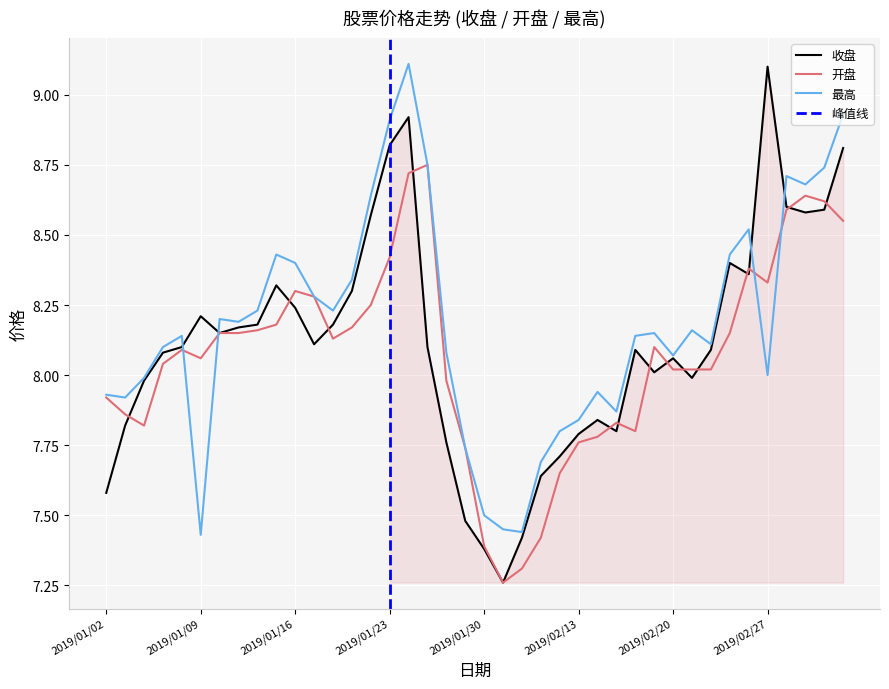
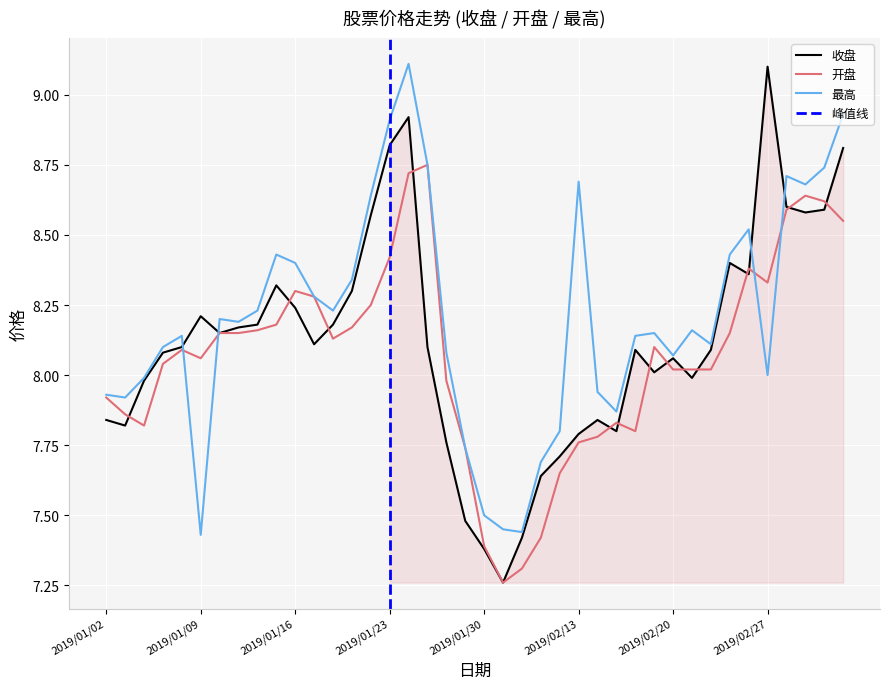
收盘, 2019/01/02: 7.58 -> 7.84
最高, 2019/02/13: 7.84 -> 8.69
